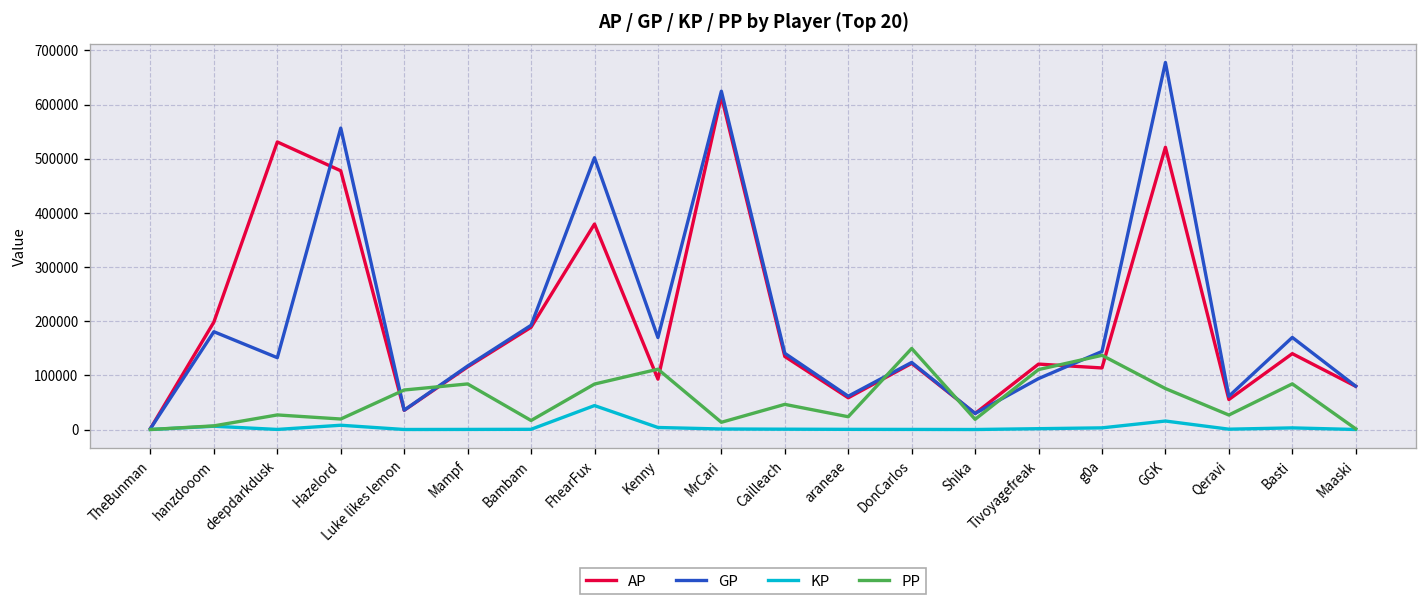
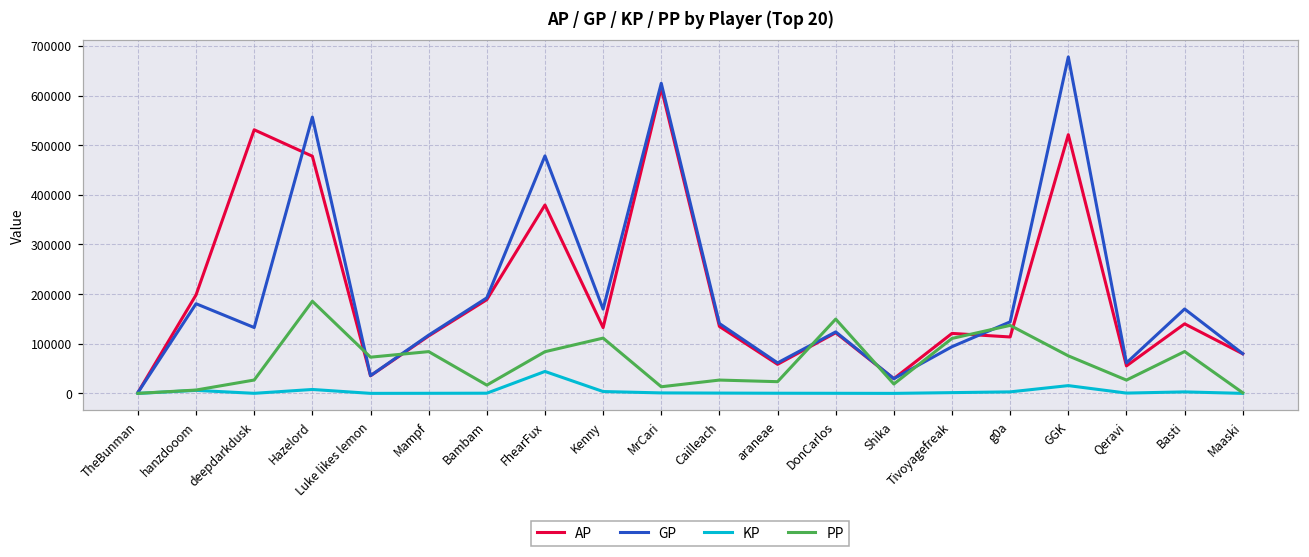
PP, Hazelord: 20000 -> 190000
GP, FhearFux: 500000 -> 480000
AP, Kenny: 90000 -> 130000
PP, Cailleach: 50000 -> 30000
